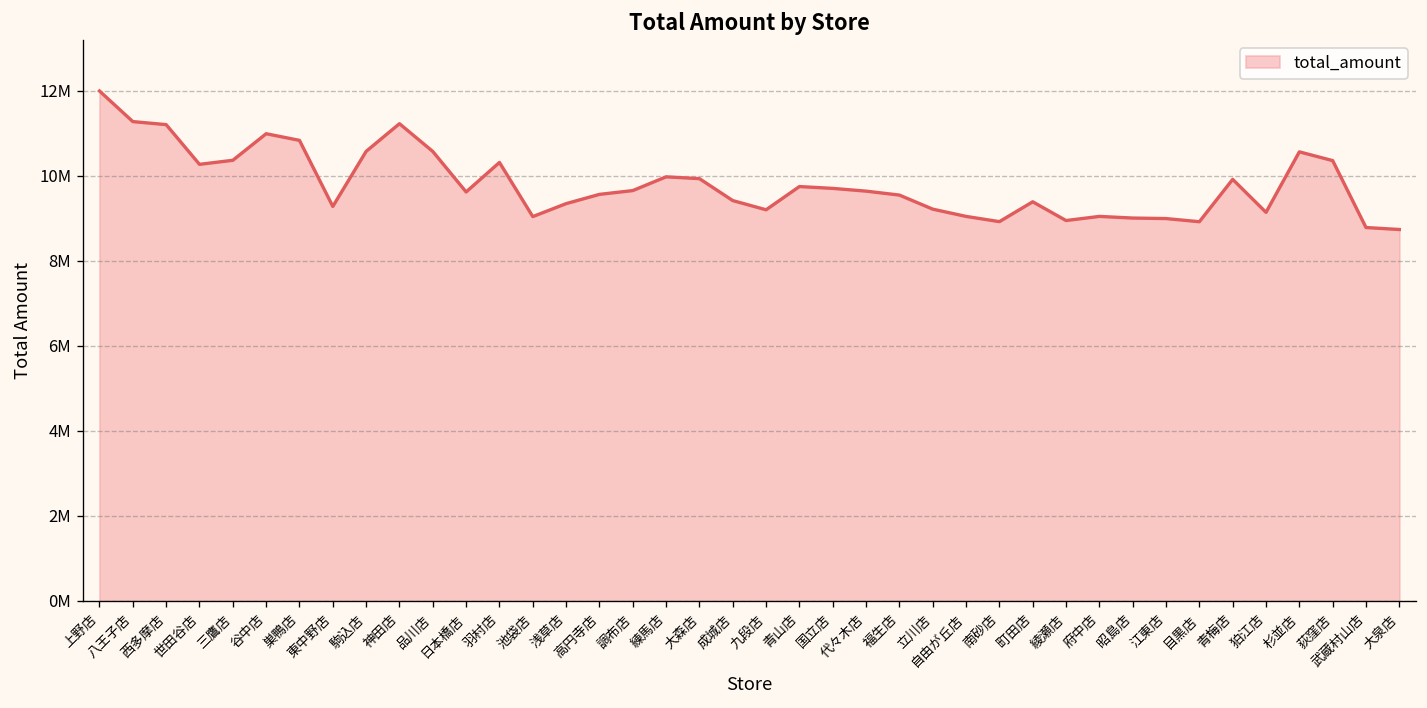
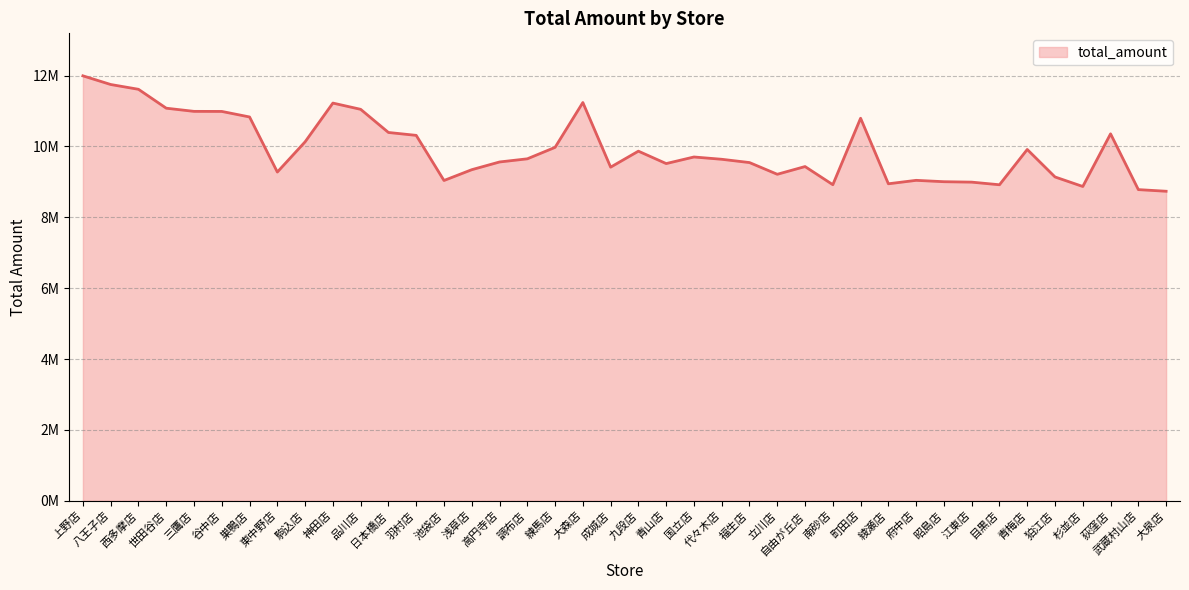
八王子店: 11300000 -> 11700000
西多摩店: 11200000 -> 11600000
世田谷店: 10300000 -> 11100000
三鷹店: 10400000 -> 11000000
駒込店: 10600000 -> 10100000
品川店: 10600000 -> 11000000
日本橋店: 9600000 -> 10400000
大森店: 9900000 -> 11200000
九段店: 9200000 -> 9900000
青山店: 9700000 -> 9500000
自由が丘店: 9000000 -> 9400000
町田店: 9400000 -> 10800000
杉並店: 10600000 -> 8900000
